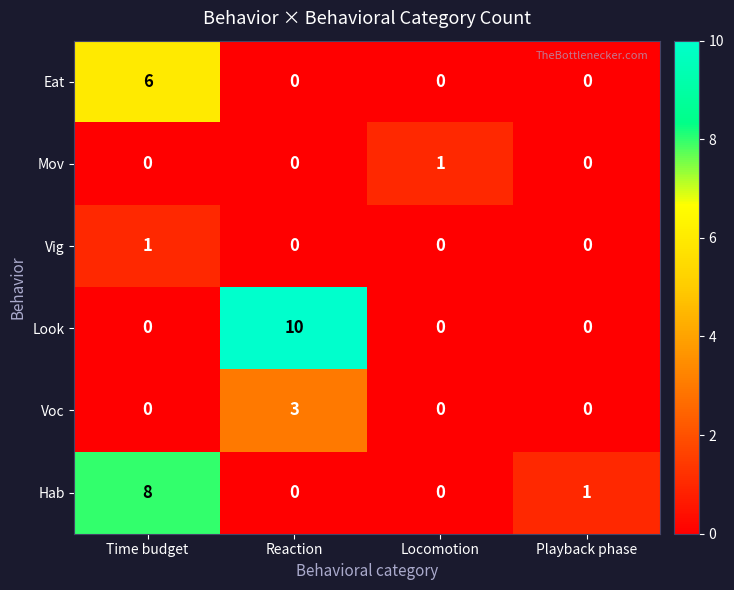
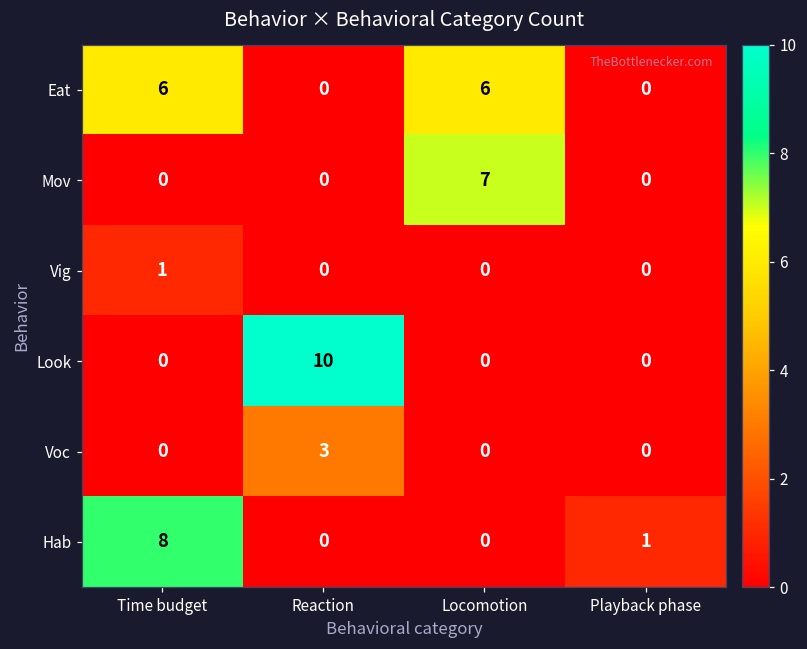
Eat, Locomotion: 0 -> 6
Mov, Locomotion: 1 -> 7
